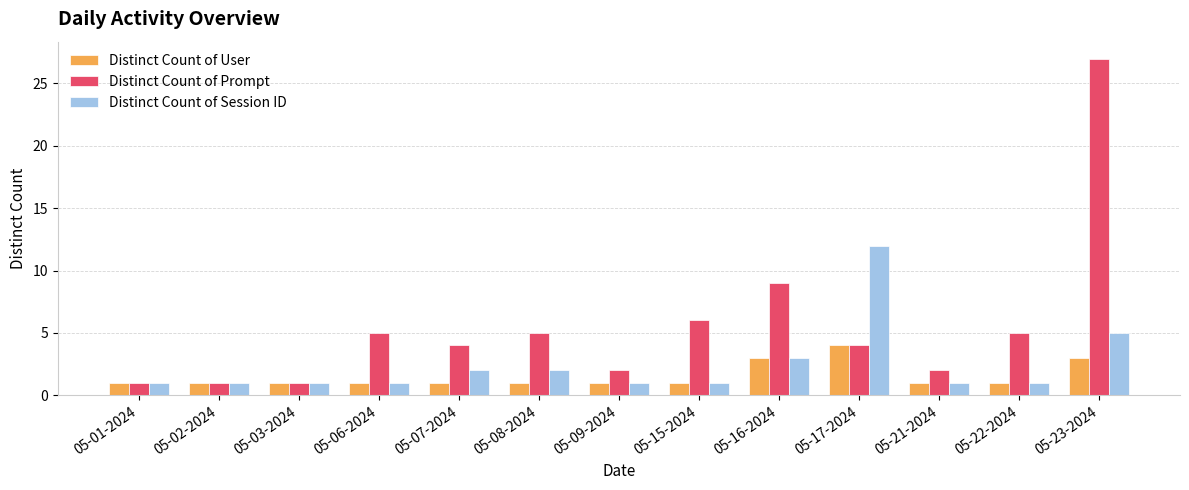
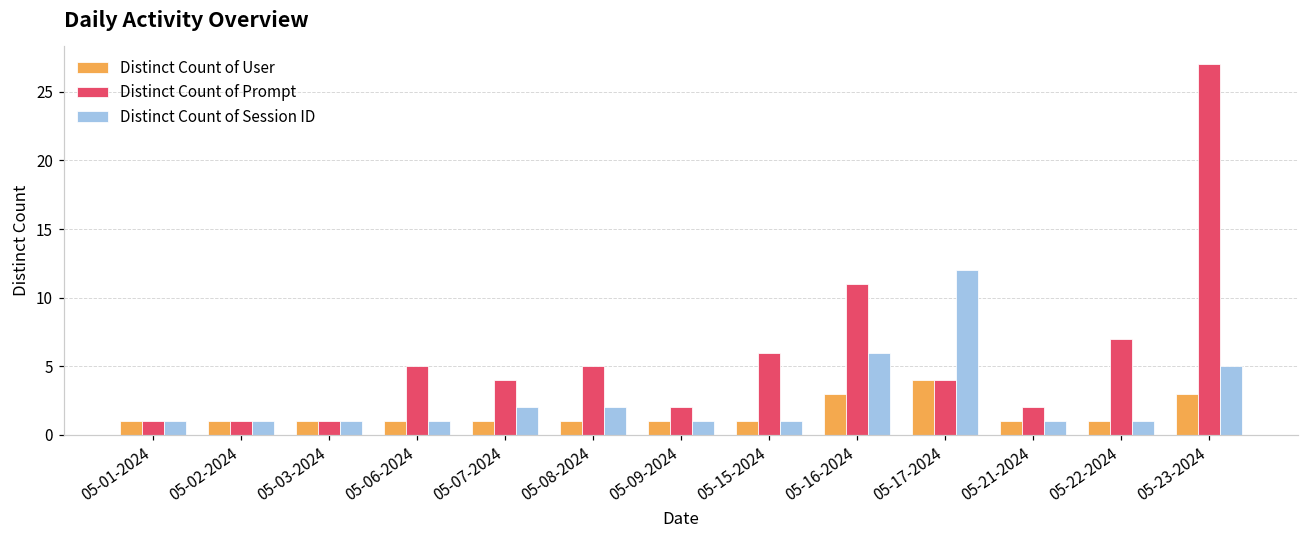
Distinct Count of Prompt, 05-16-2024: 9 -> 11
Distinct Count of Session ID, 05-16-2024: 3 -> 6
Distinct Count of Prompt, 05-22-2024: 5 -> 7
